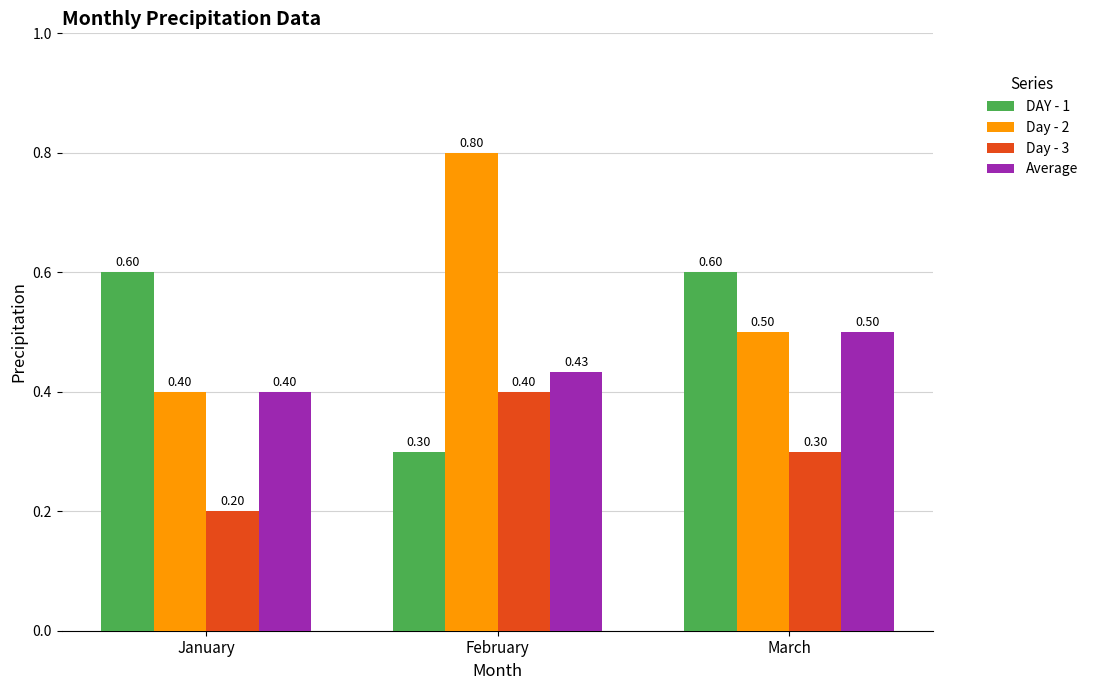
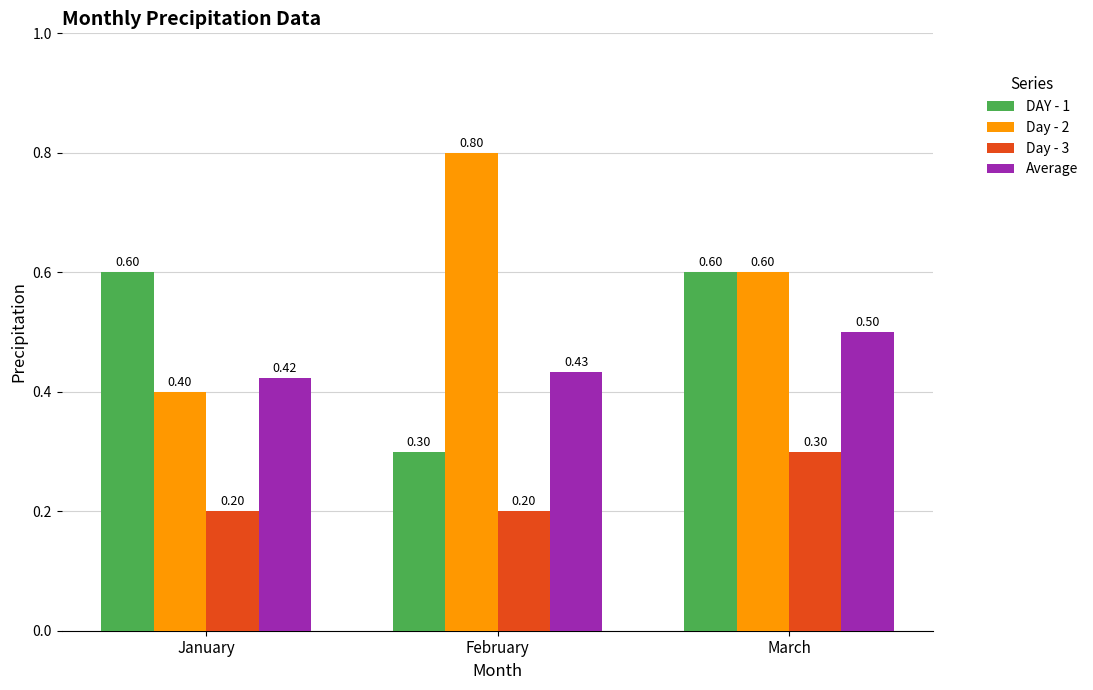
Average, January: 0.40 -> 0.42
Day - 3, February: 0.40 -> 0.20
Day - 2, March: 0.50 -> 0.60
